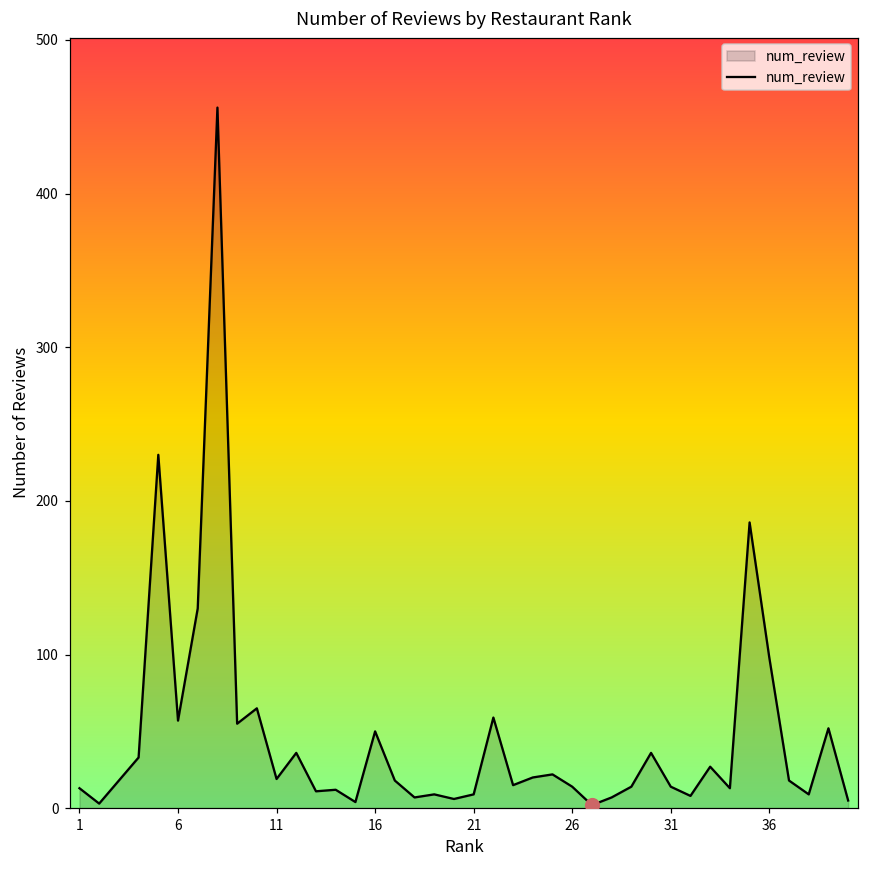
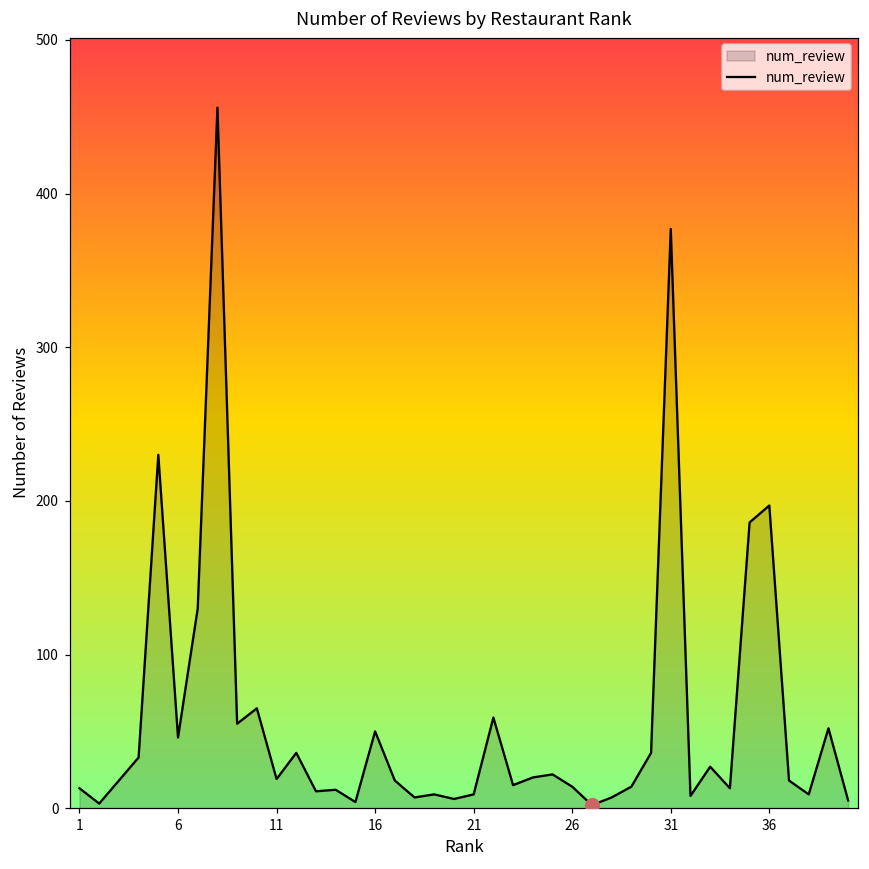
num_review, 6: 57 -> 46
num_review, 31: 14 -> 377
num_review, 36: 98 -> 197
